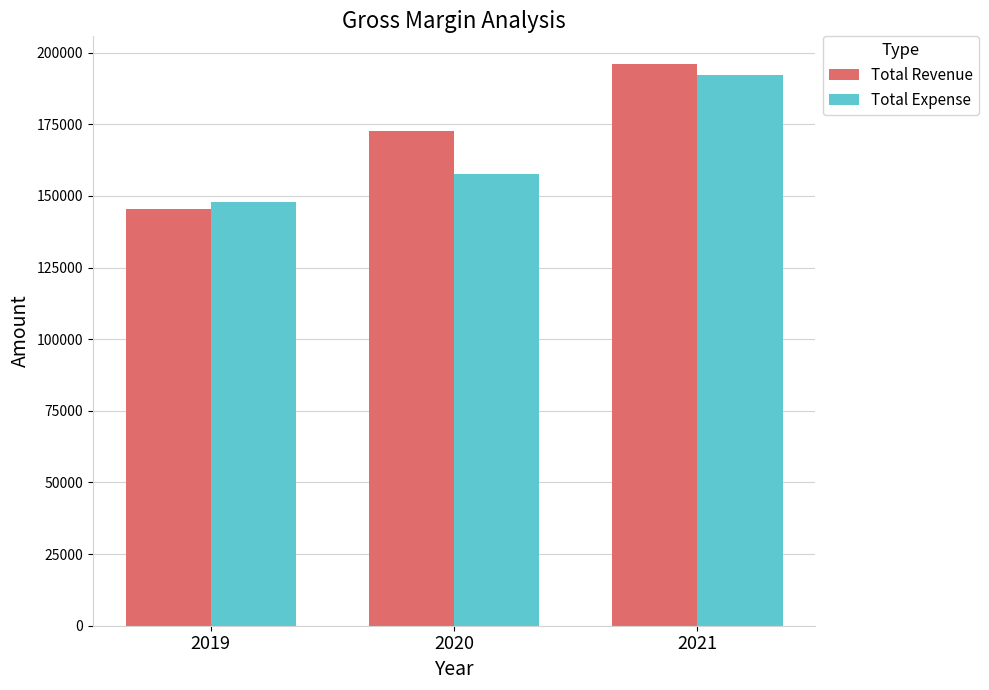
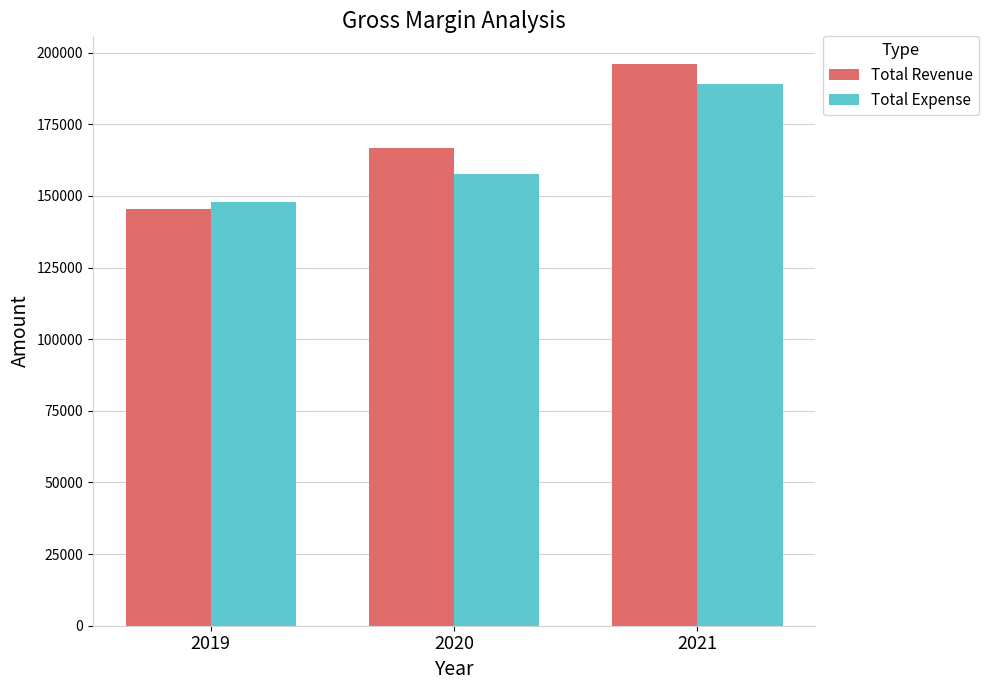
Total Revenue, 2020: 173000 -> 167000
Total Expense, 2021: 192000 -> 189000
